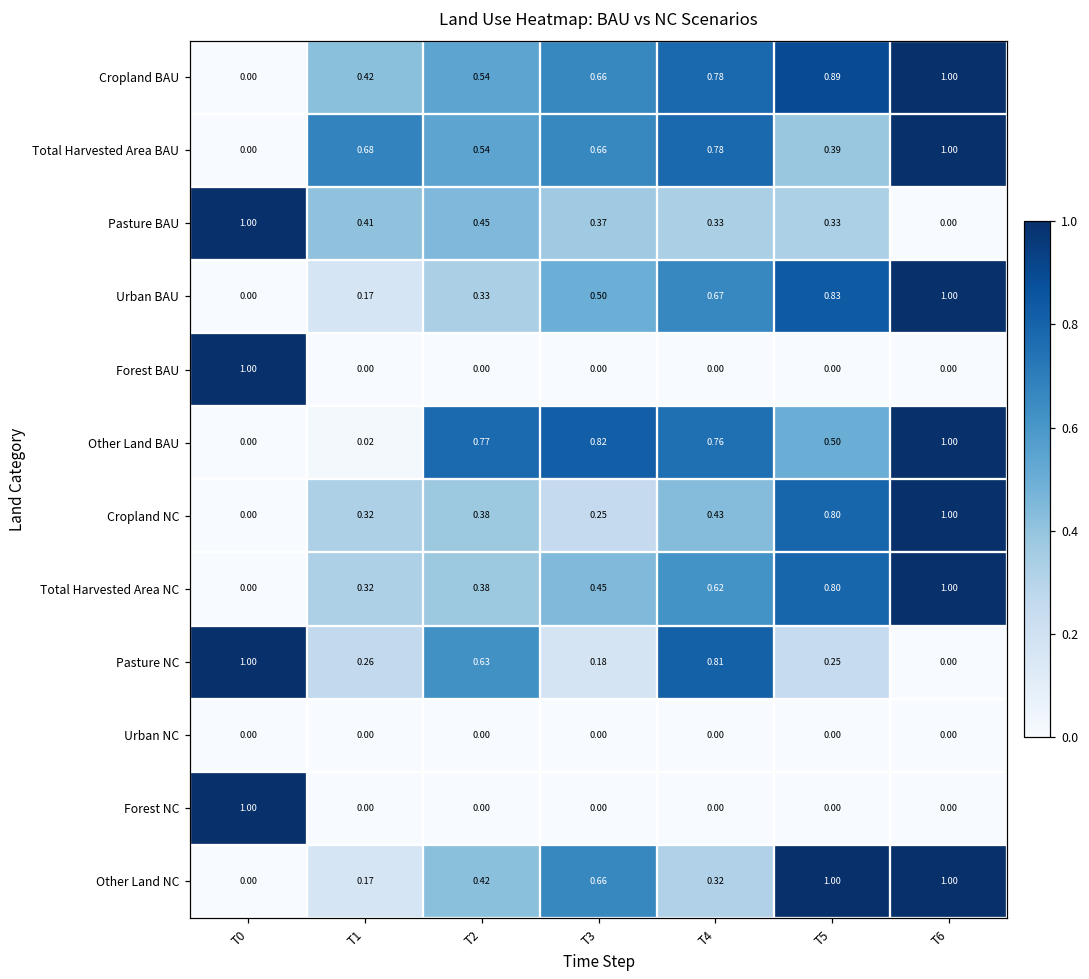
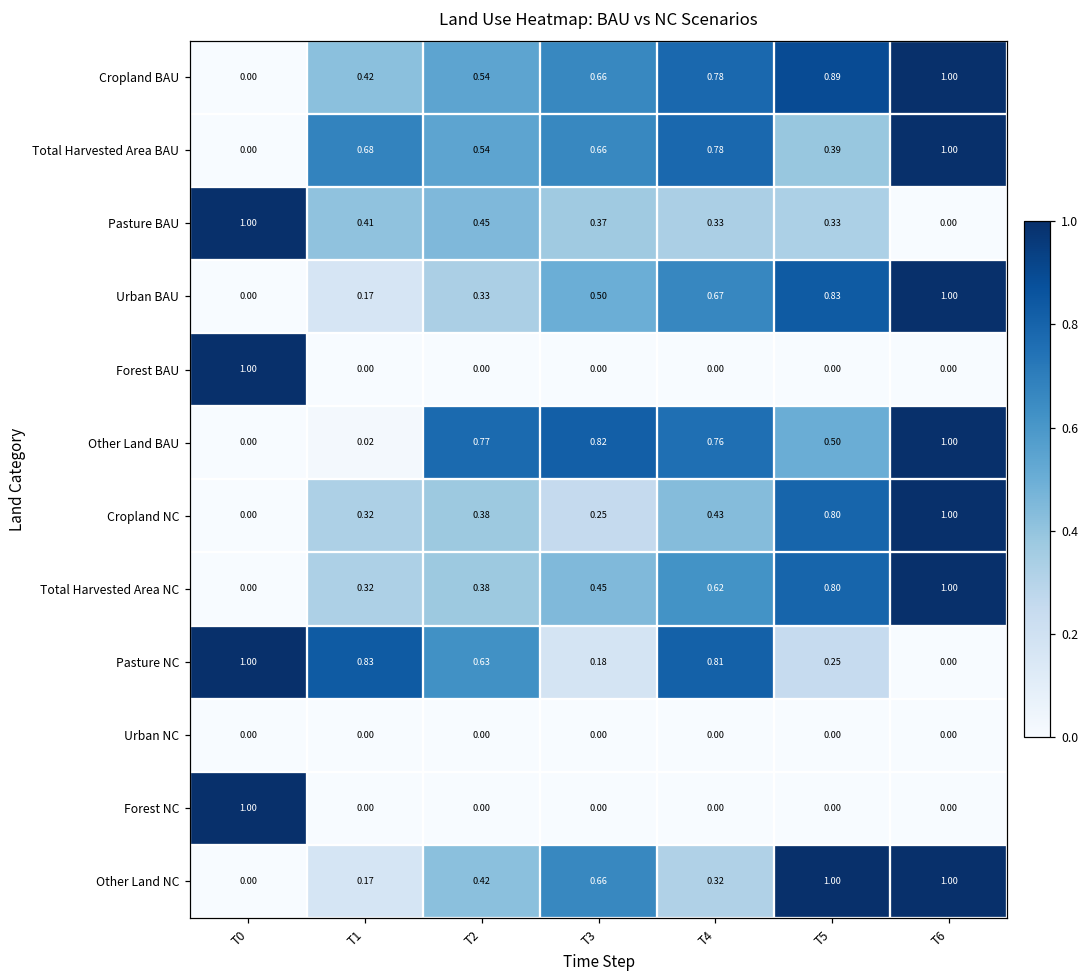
Pasture NC, T1: 0.26 -> 0.83
